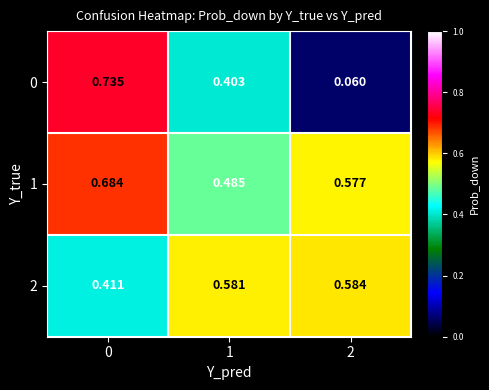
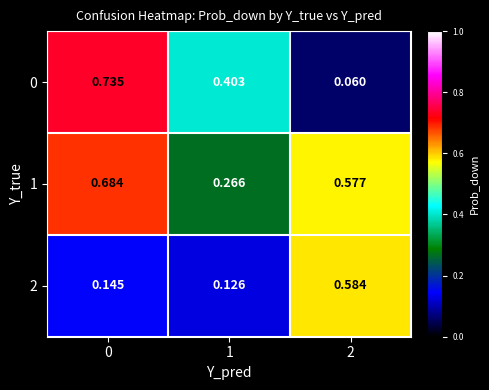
1, 1: 0.485 -> 0.266
2, 0: 0.411 -> 0.145
2, 1: 0.581 -> 0.126
